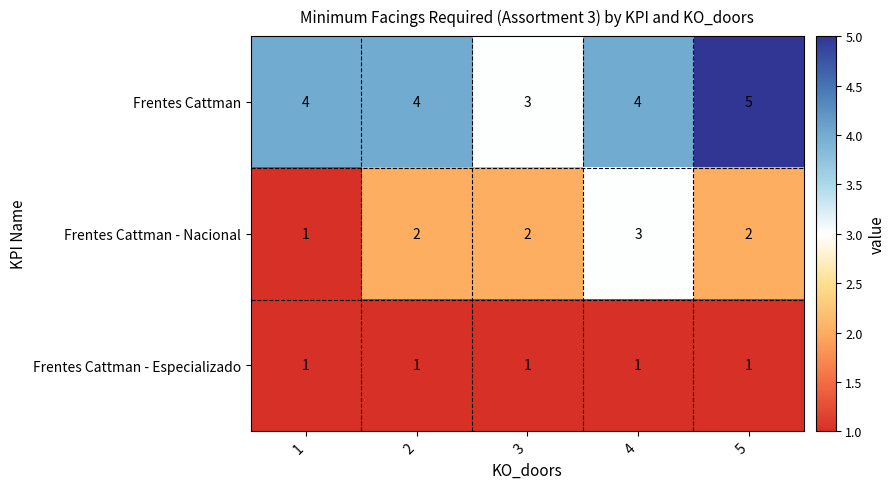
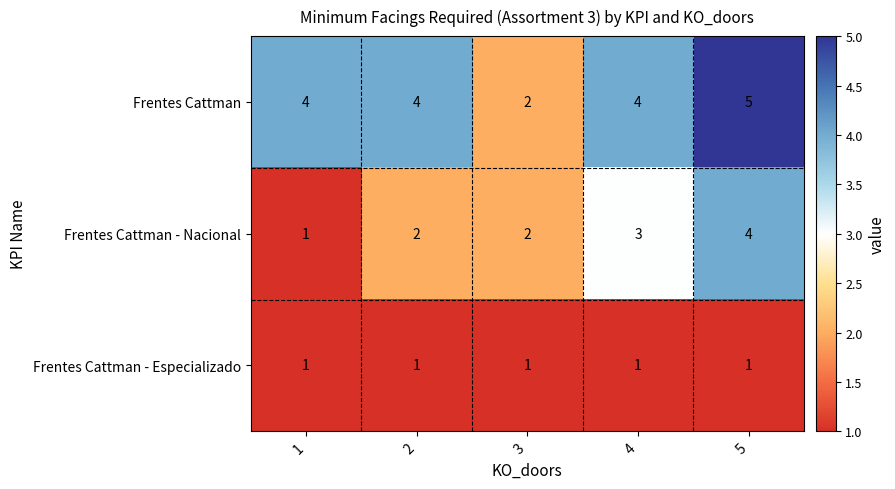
Frentes Cattman, 3: 3 -> 2
Frentes Cattman - Nacional, 5: 2 -> 4
